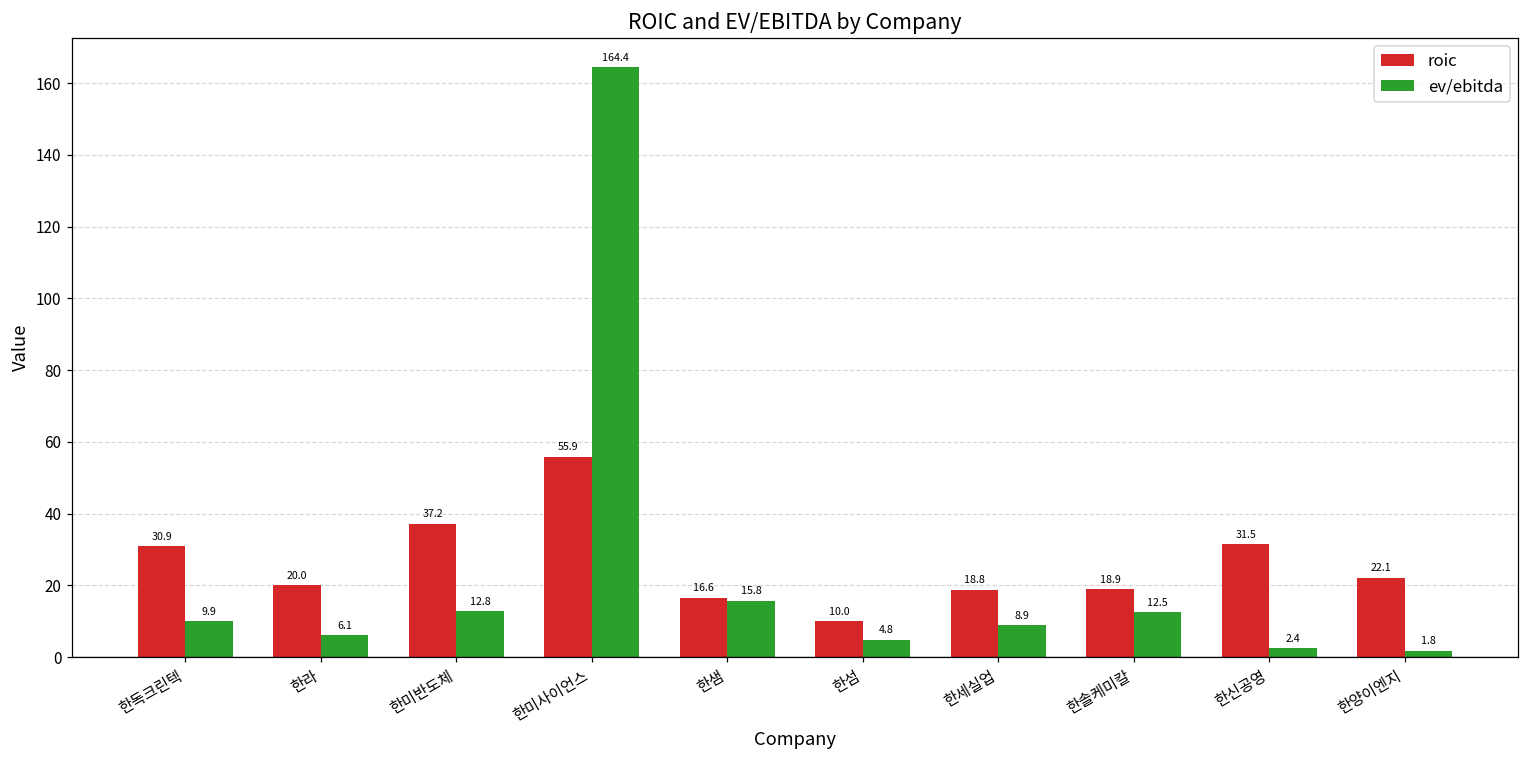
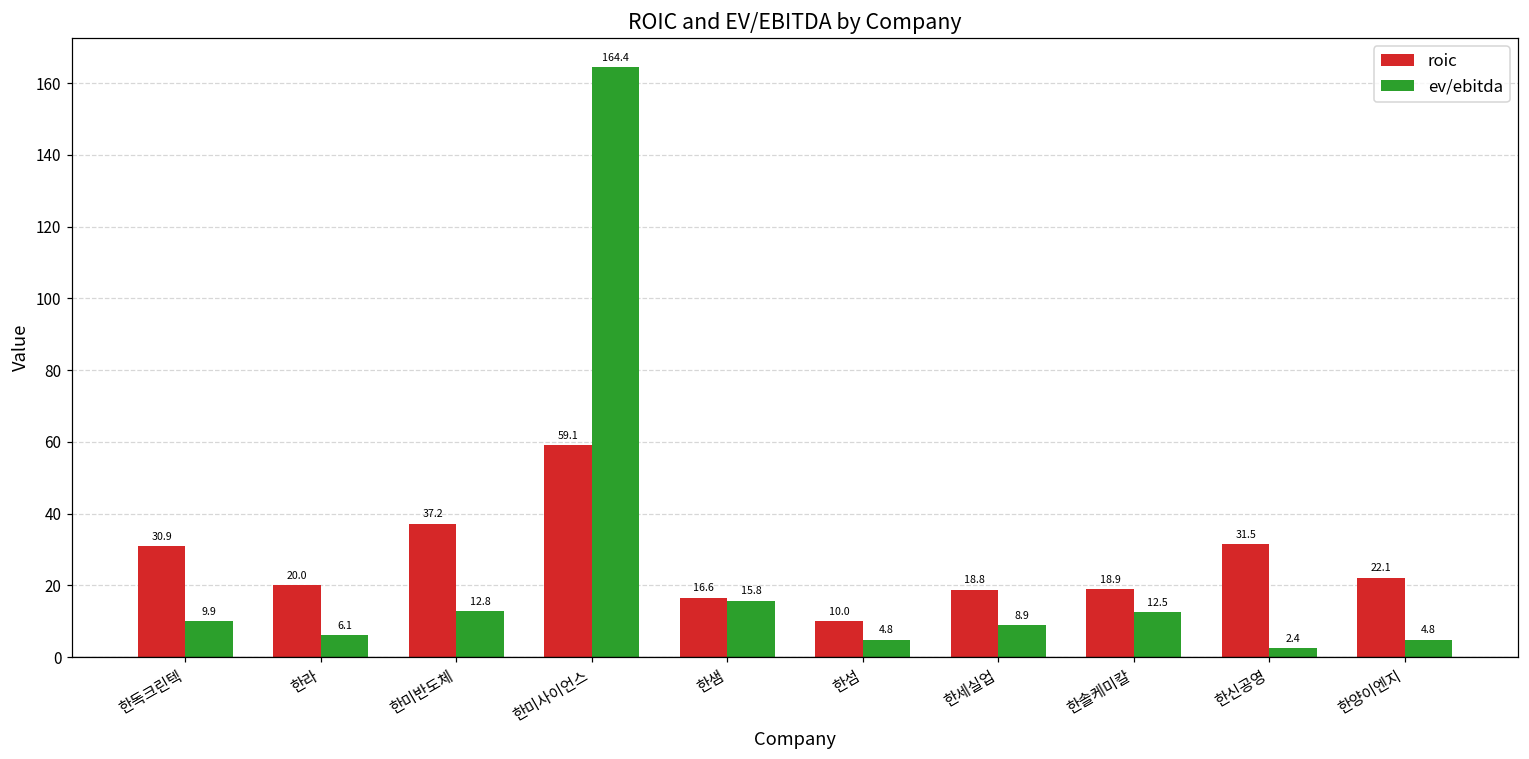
roic, 한미사이언스: 55.9 -> 59.1
ev/ebitda, 한양이엔지: 1.8 -> 4.8
